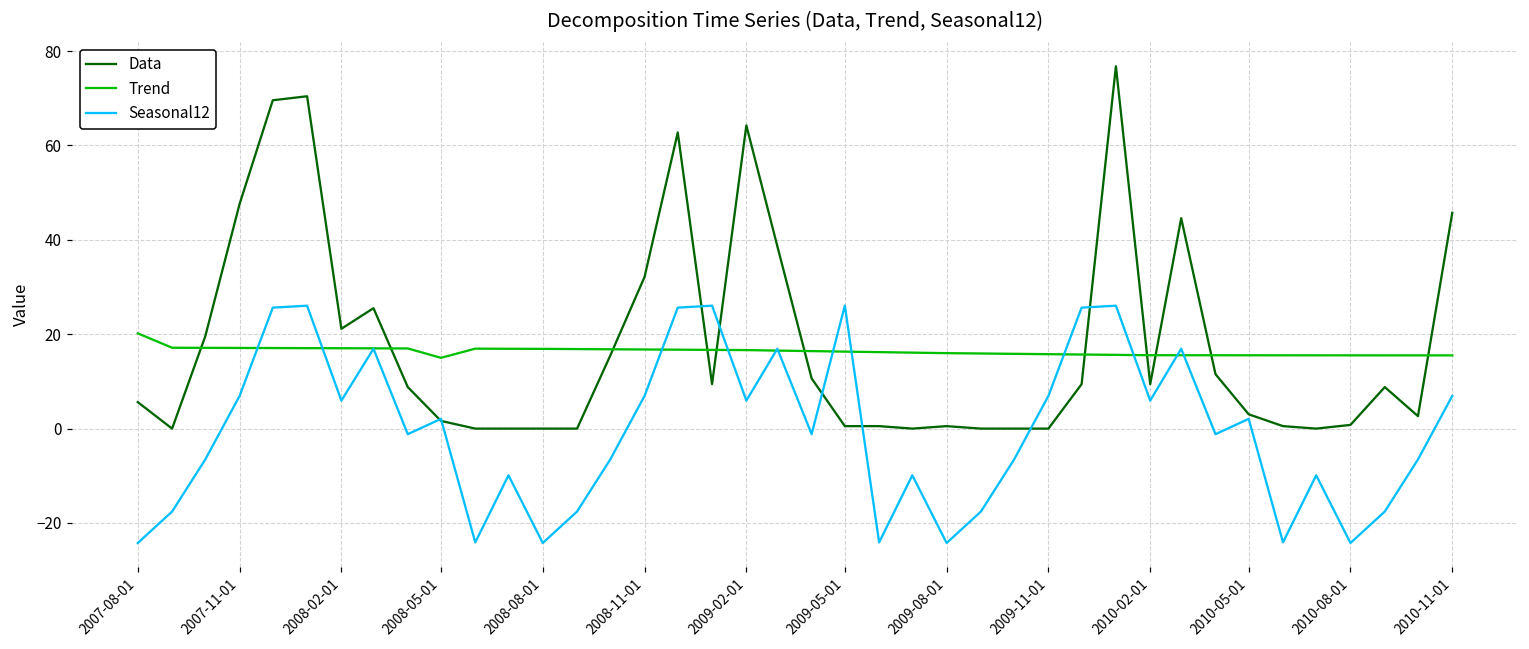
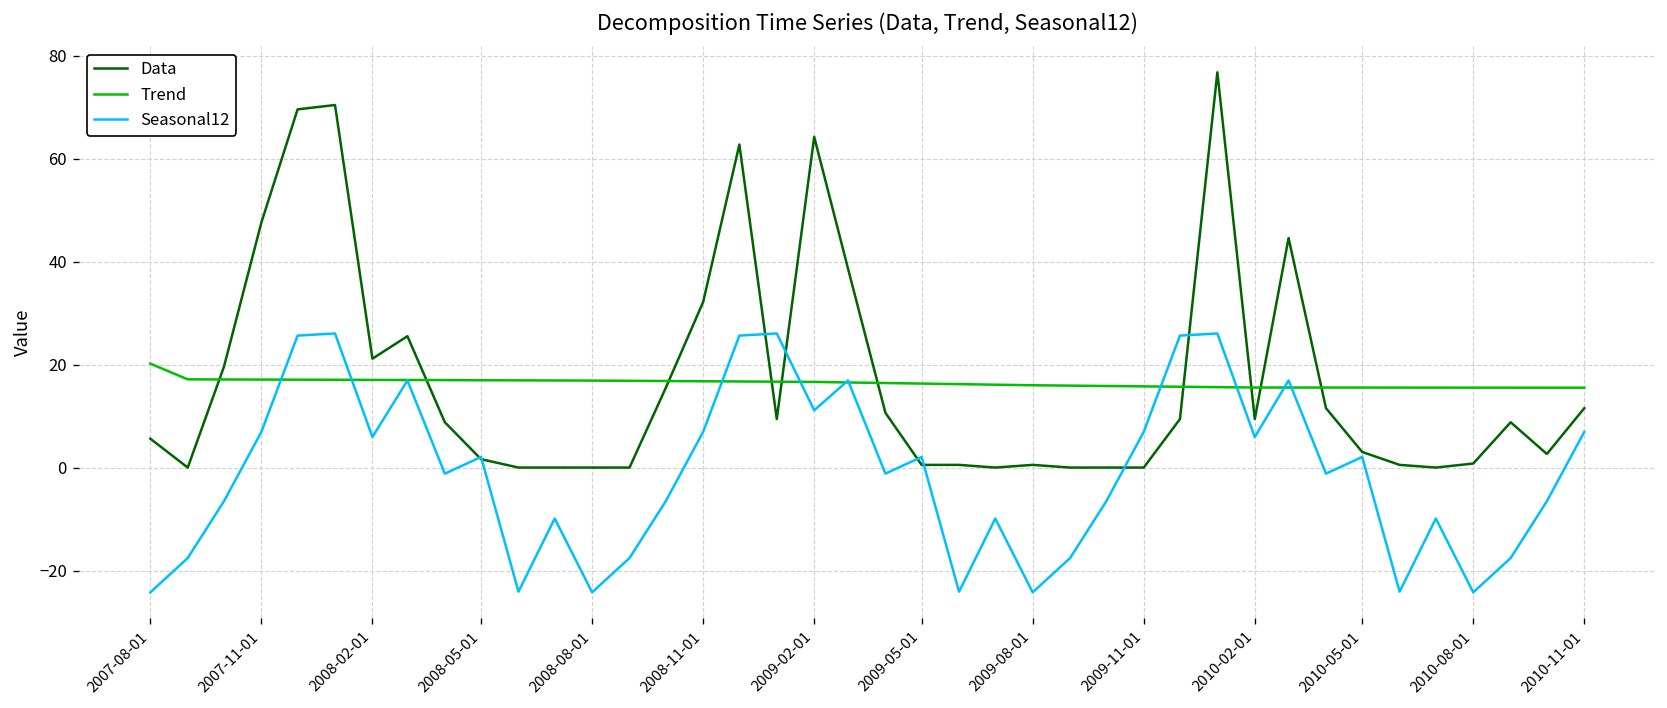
Trend, 2008-05-01: 15 -> 17
Seasonal12, 2009-02-01: 6 -> 11
Seasonal12, 2009-05-01: 26 -> 2
Data, 2010-11-01: 46 -> 12
